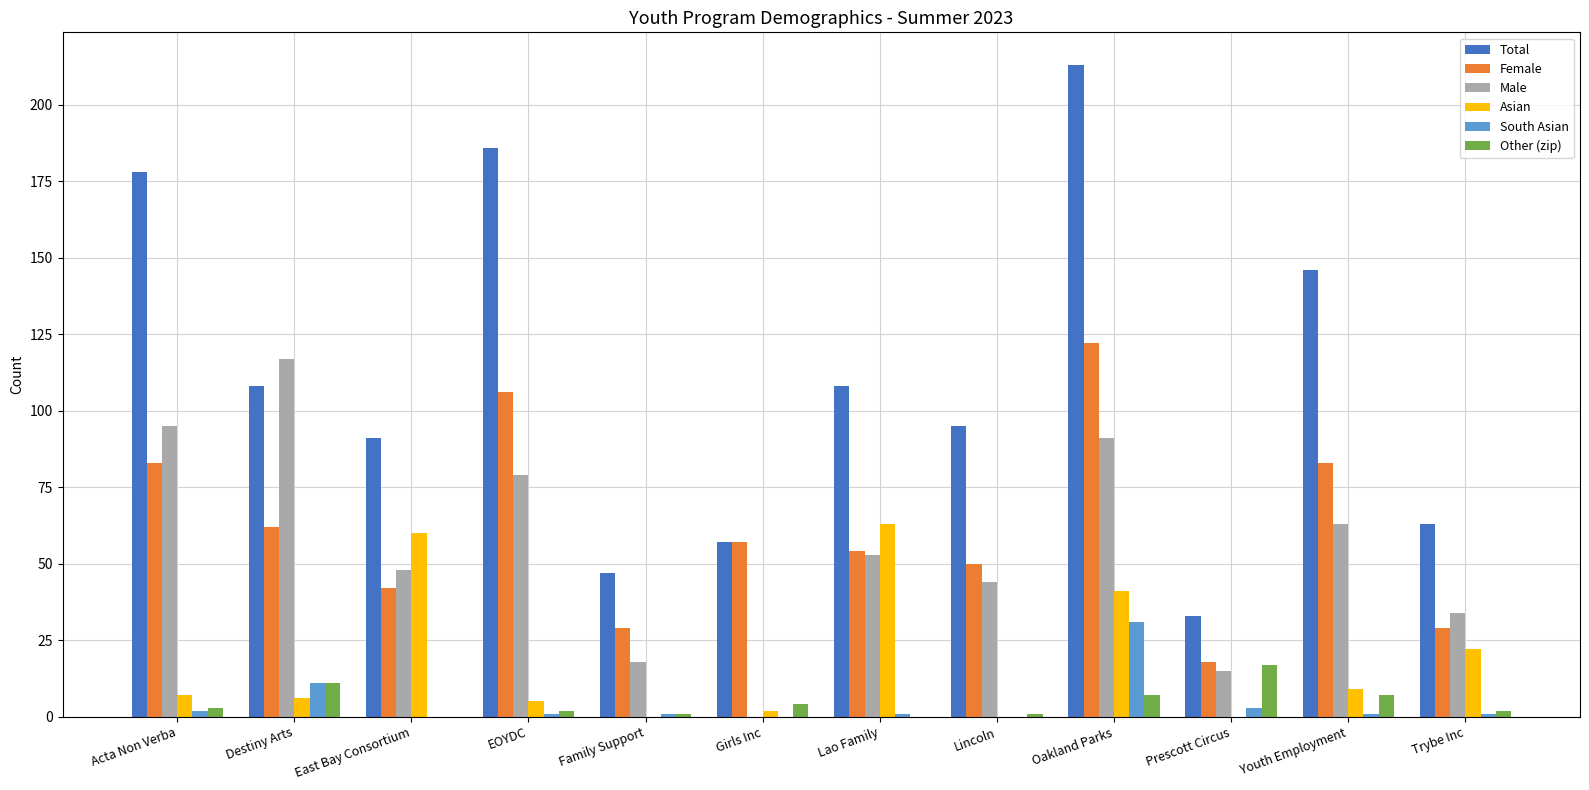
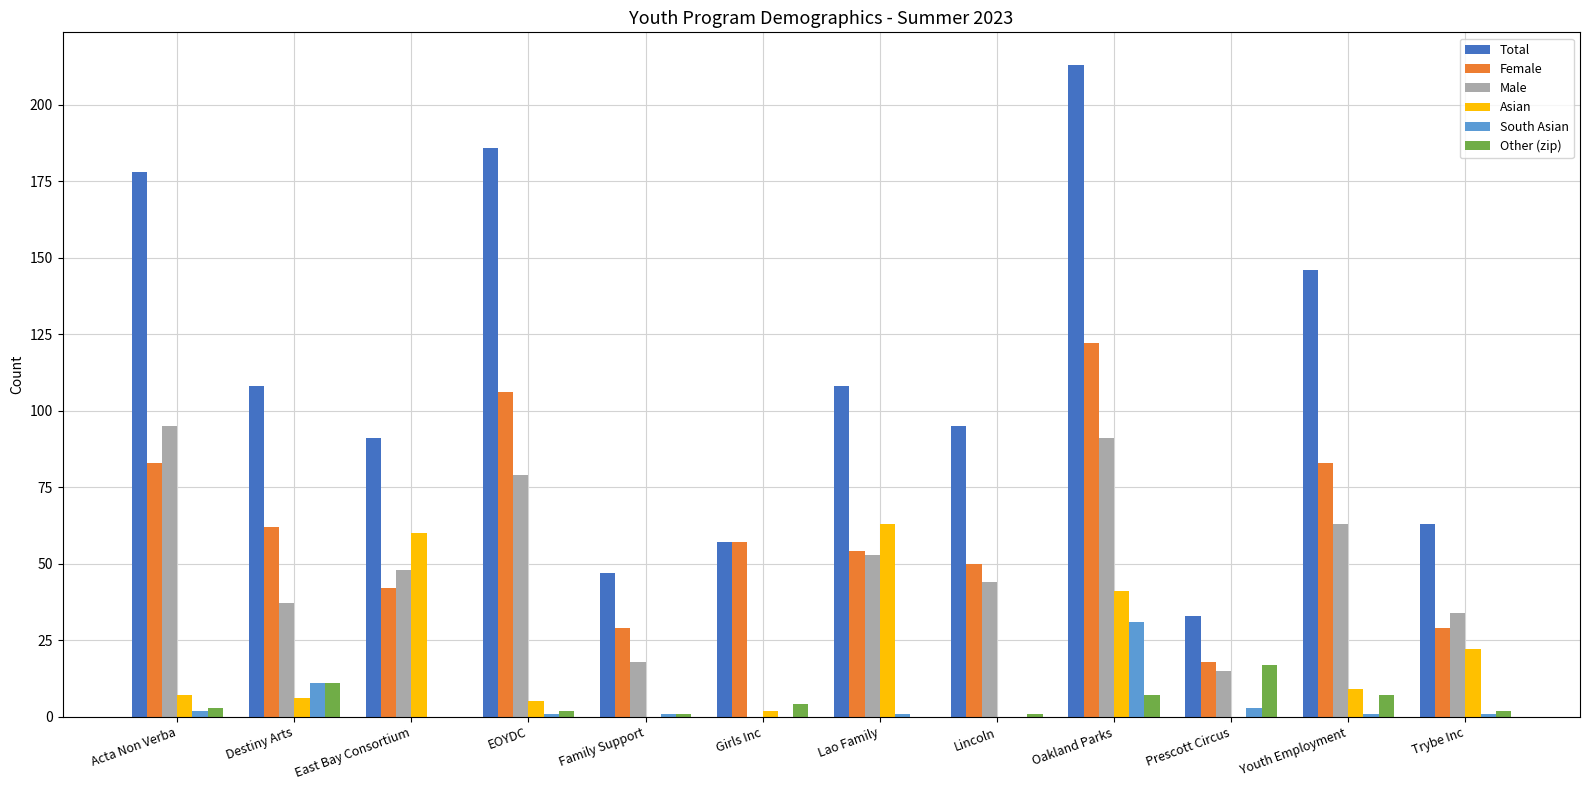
Male, Destiny Arts: 117 -> 37
